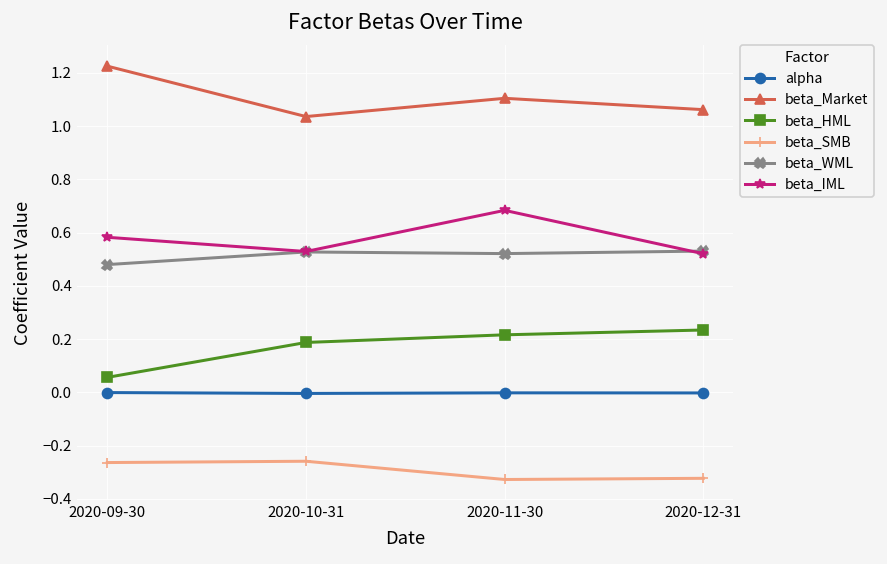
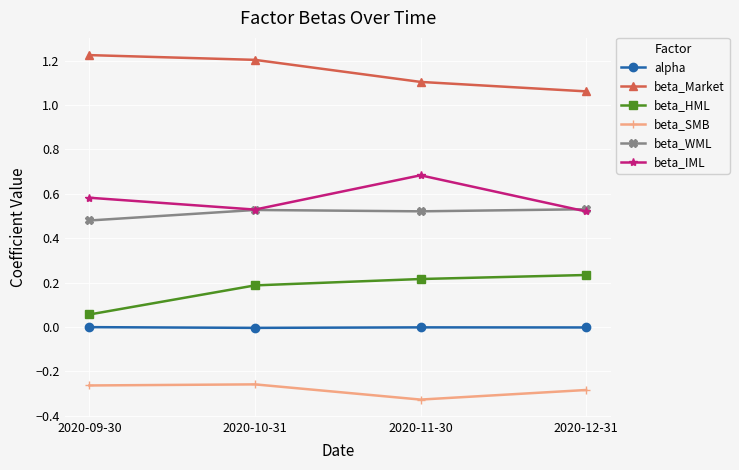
beta_Market, 2020-10-31: 1.04 -> 1.20
beta_SMB, 2020-12-31: -0.32 -> -0.28
